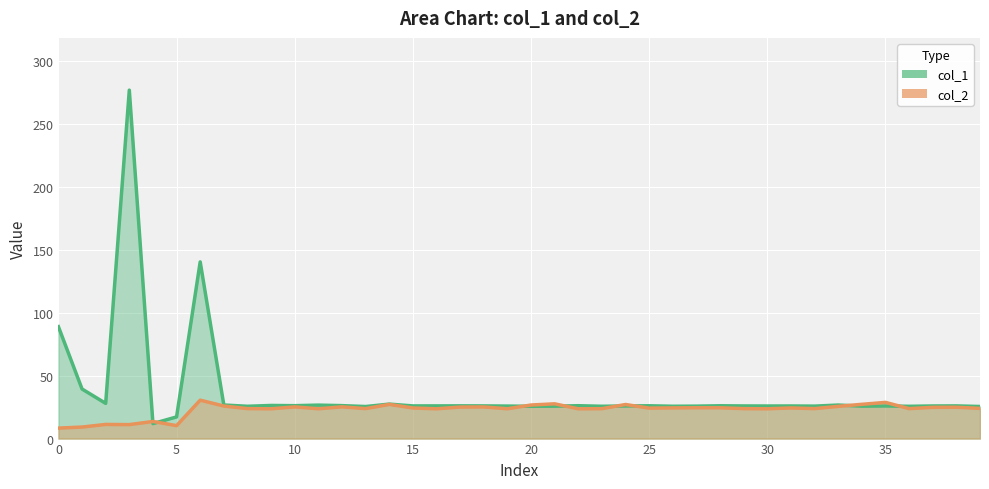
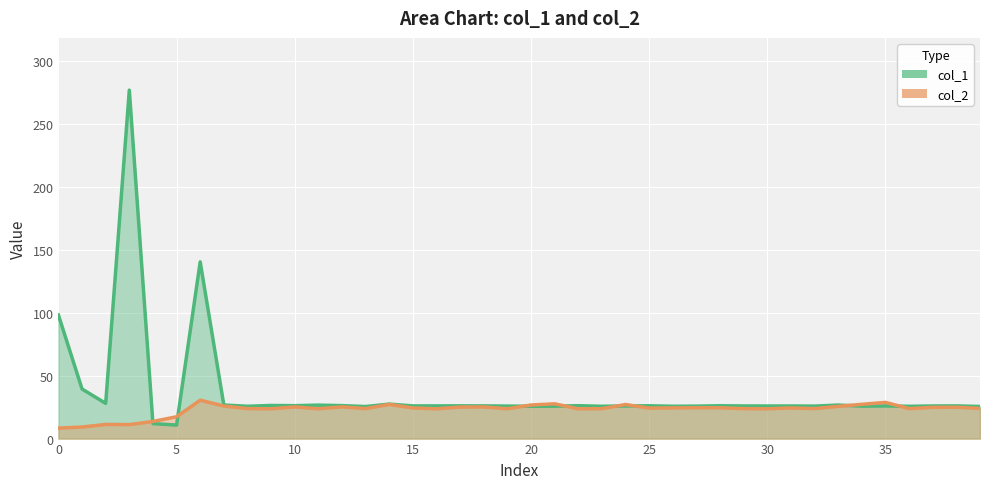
col_1, 0: 89 -> 98
col_1, 5: 17 -> 11
col_2, 5: 10 -> 17
